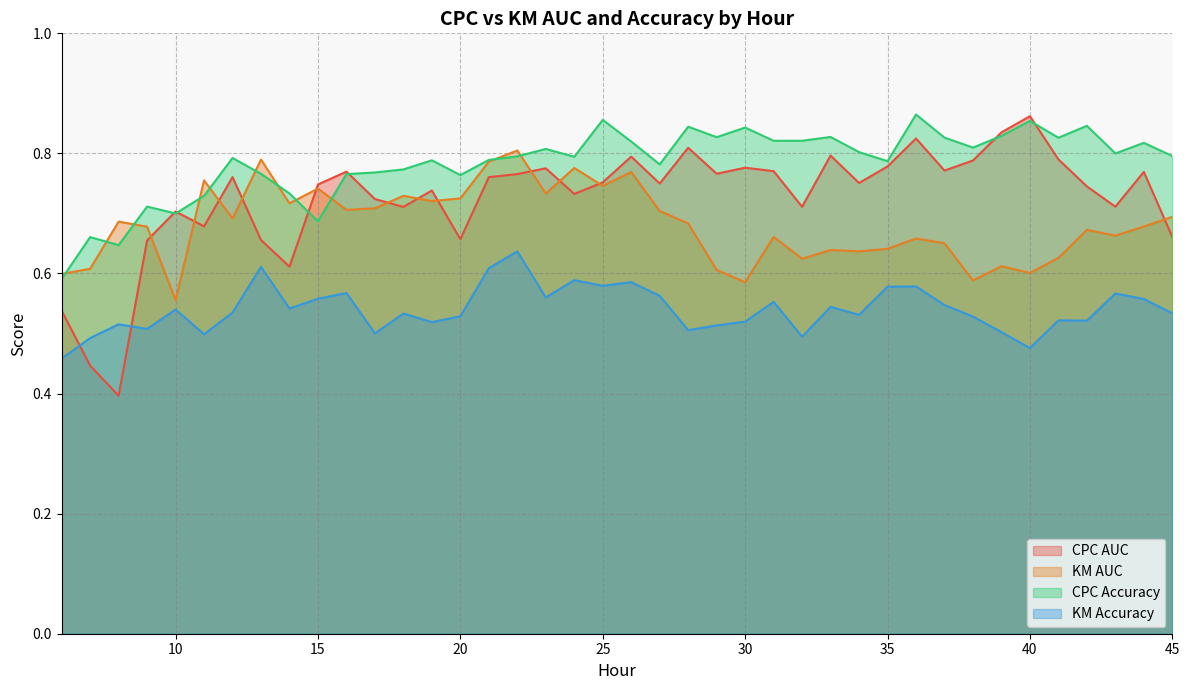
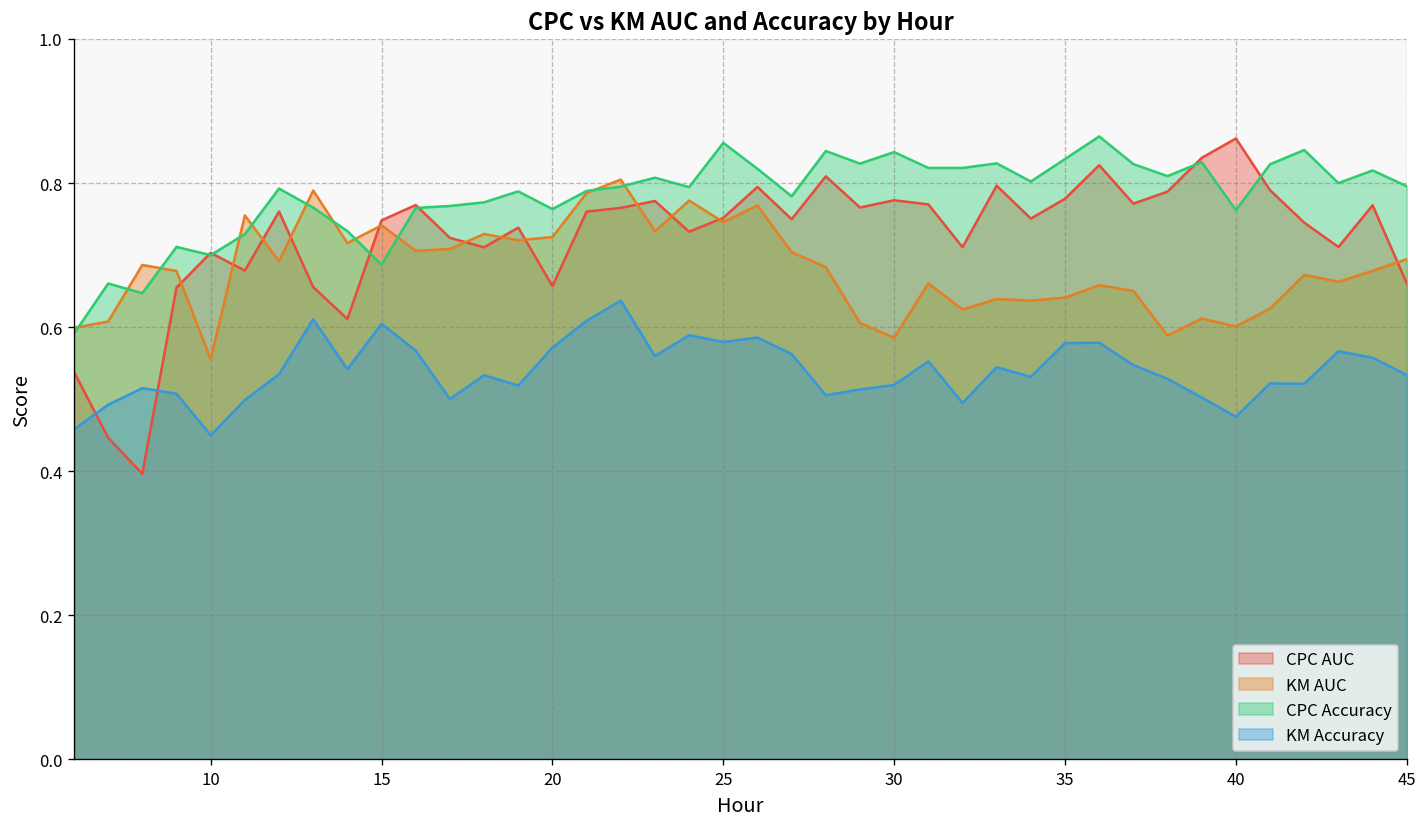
KM Accuracy, 10: 0.54 -> 0.45
KM Accuracy, 15: 0.56 -> 0.60
KM Accuracy, 20: 0.53 -> 0.57
CPC Accuracy, 35: 0.79 -> 0.83
CPC Accuracy, 40: 0.85 -> 0.76
